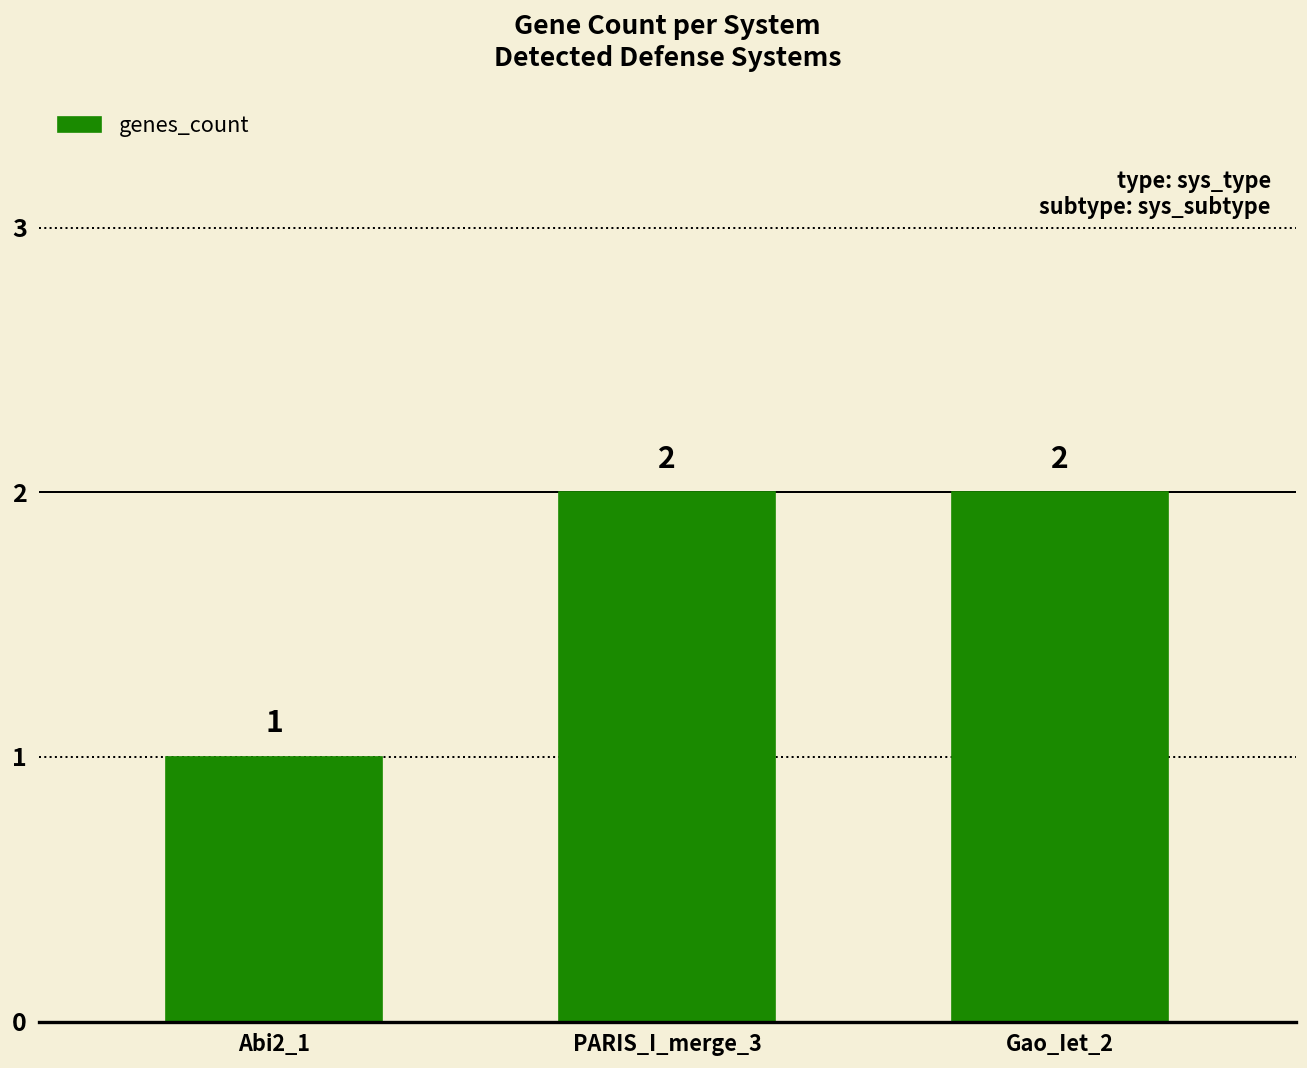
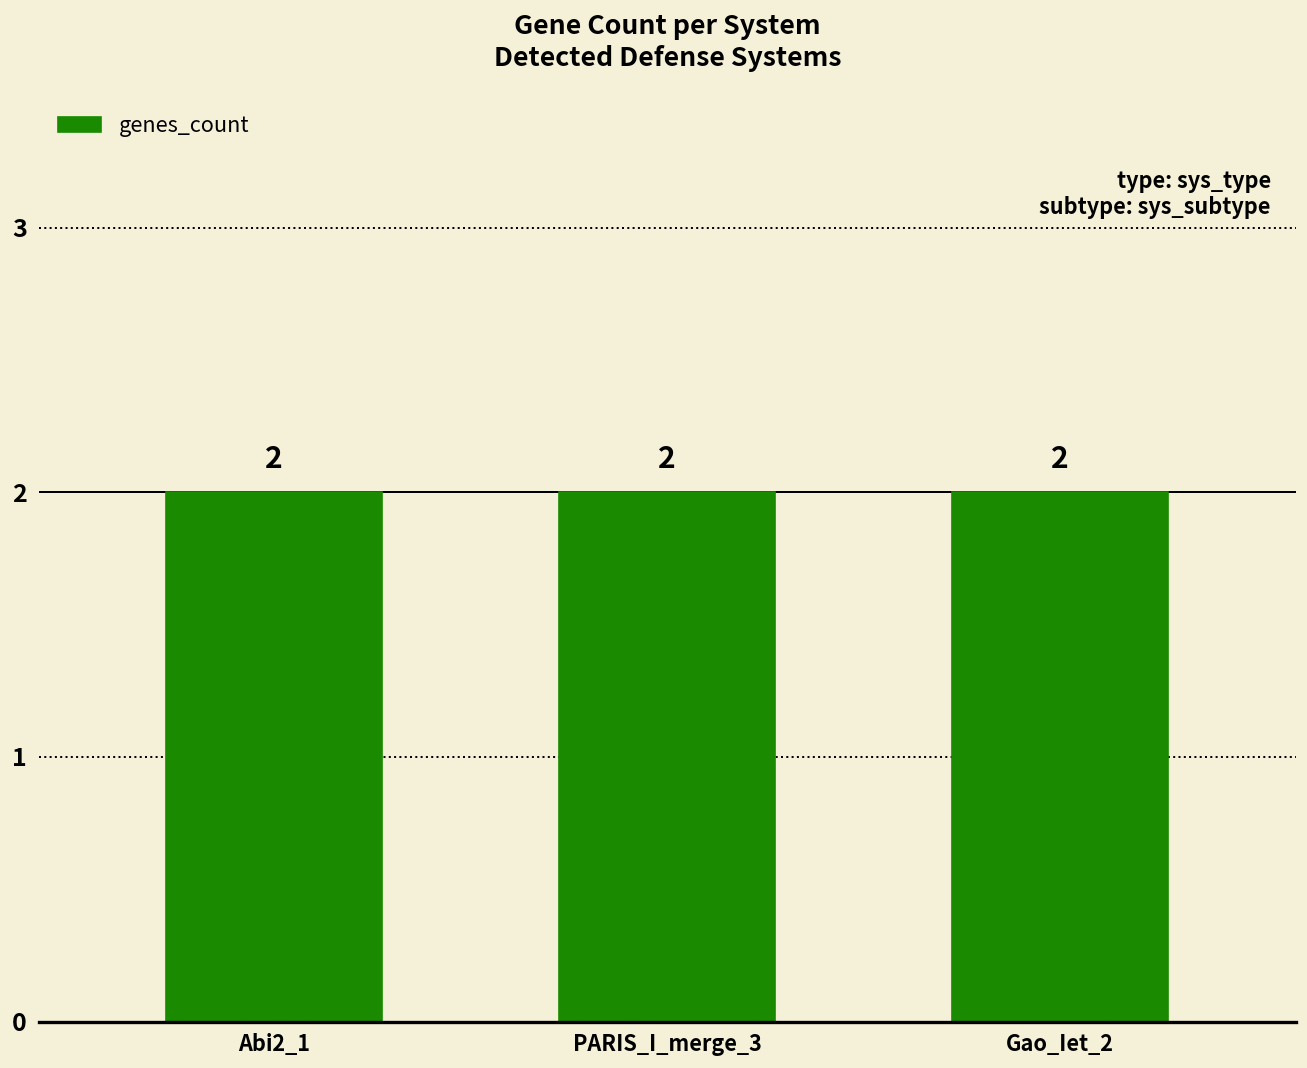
Abi2_1: 1 -> 2
